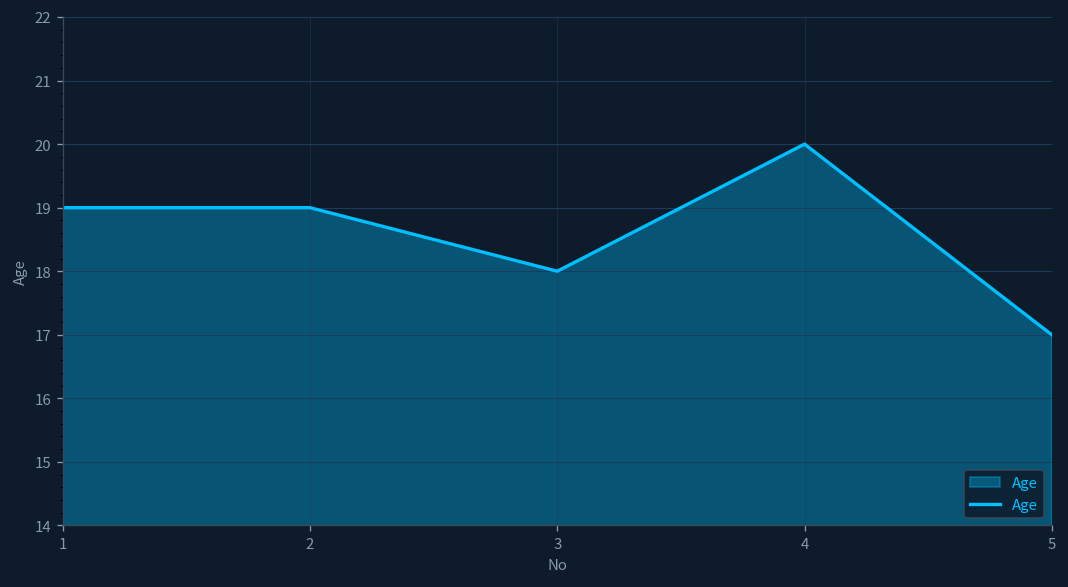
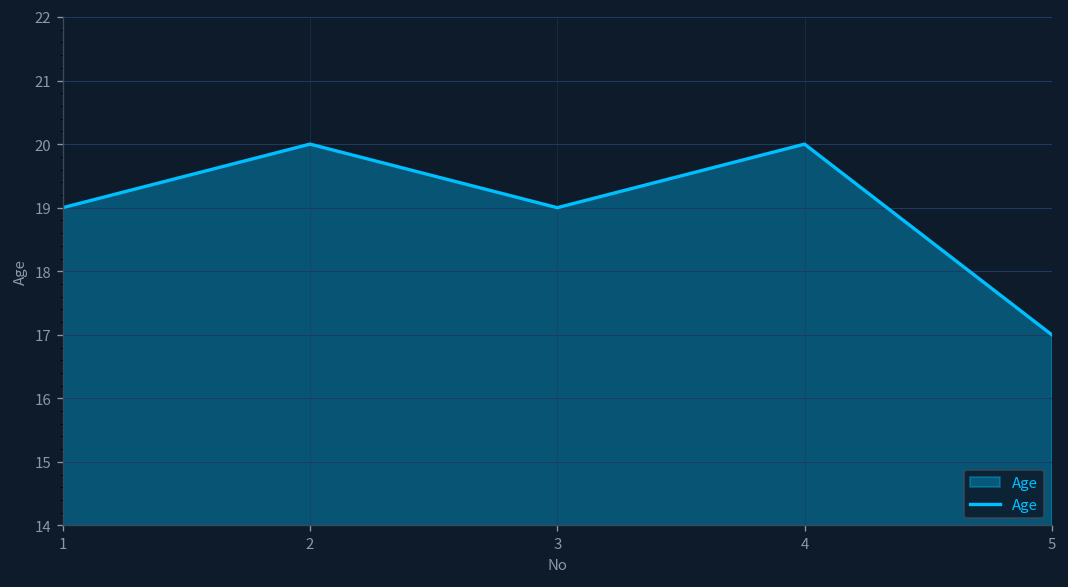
2: 19 -> 20
3: 18 -> 19
